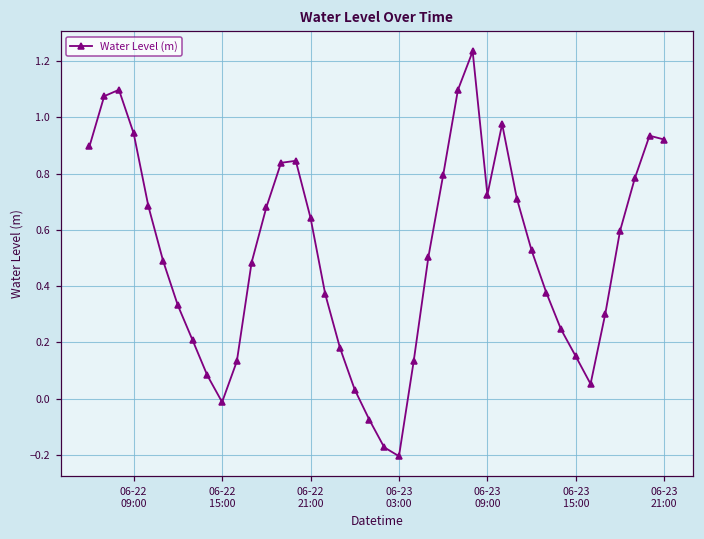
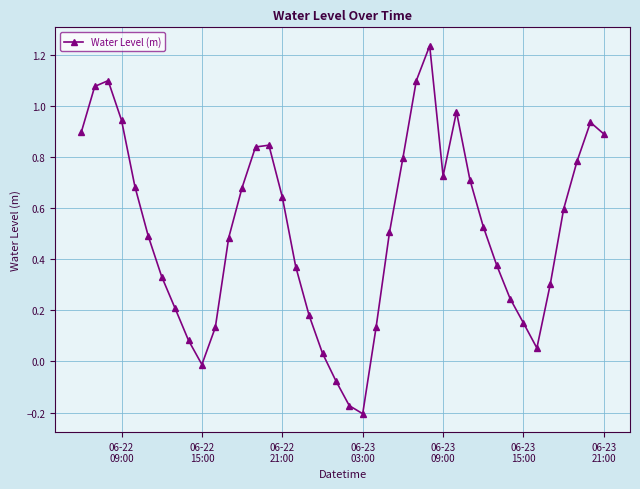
06-23 21:00: 0.92 -> 0.89
